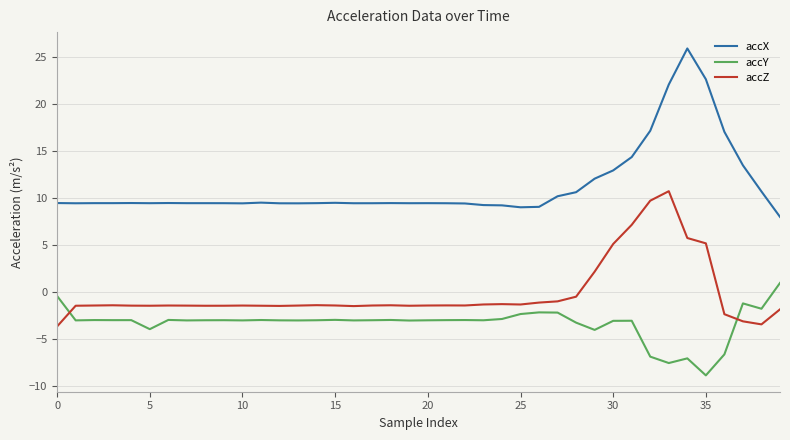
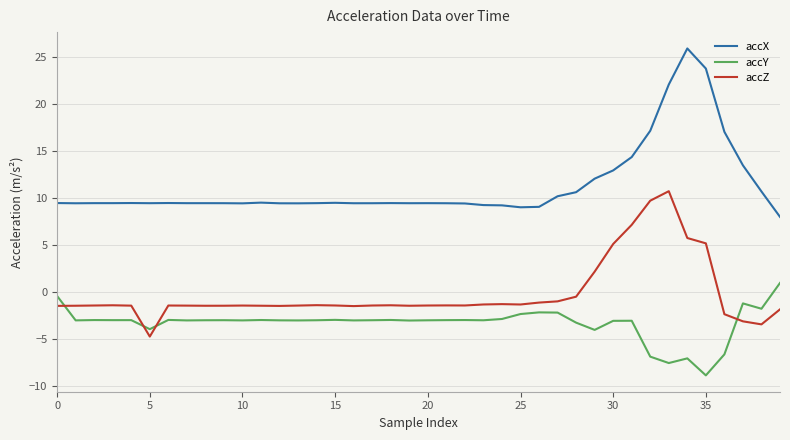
accZ, 0: -4 -> -2
accZ, 5: -1 -> -5
accX, 35: 23 -> 24
